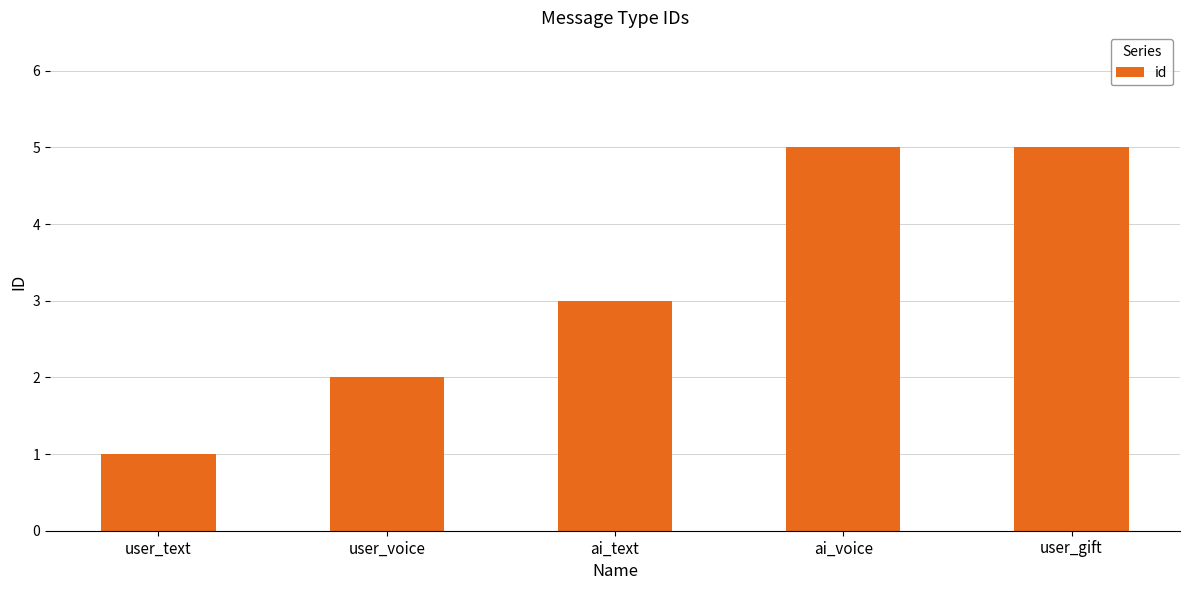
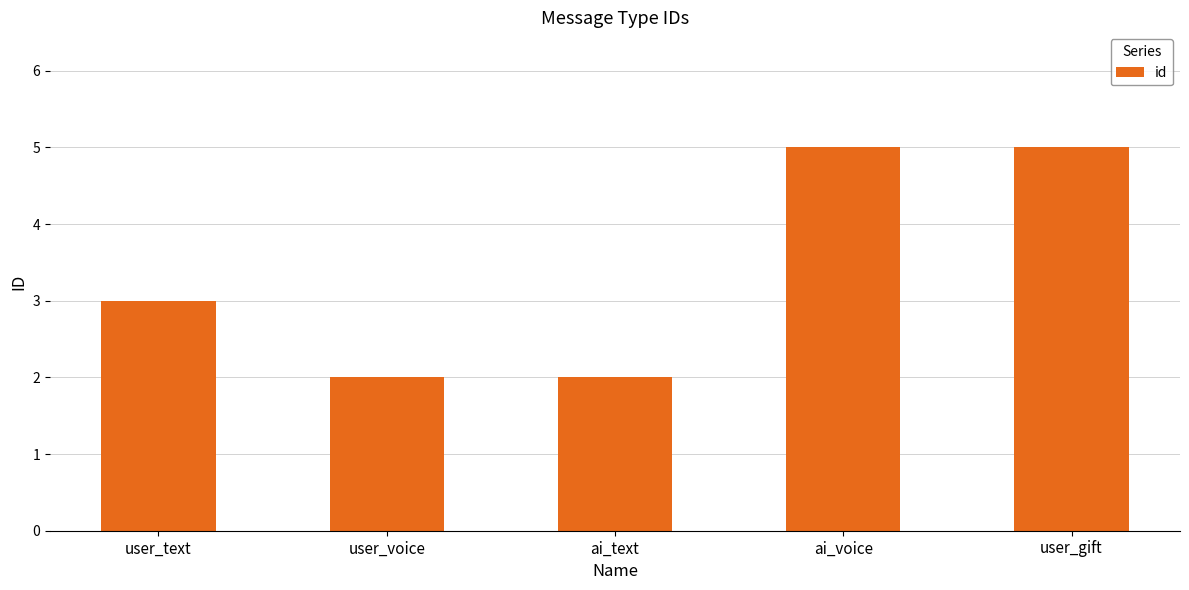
user_text: 1 -> 3
ai_text: 3 -> 2
